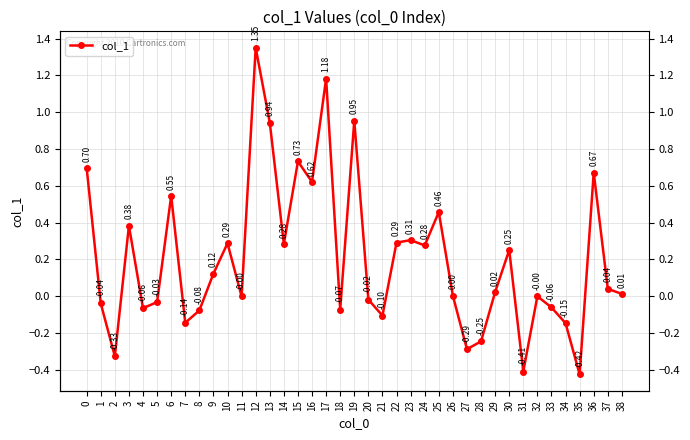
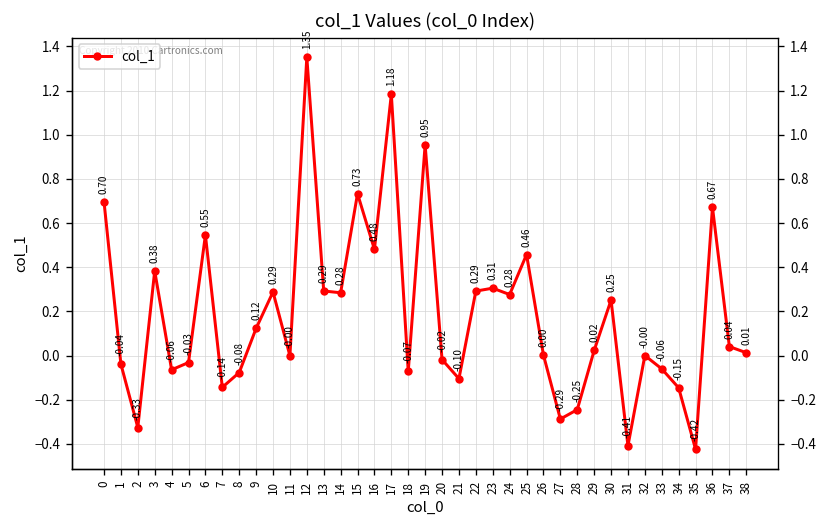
13: 0.94 -> 0.29
16: 0.62 -> 0.48
